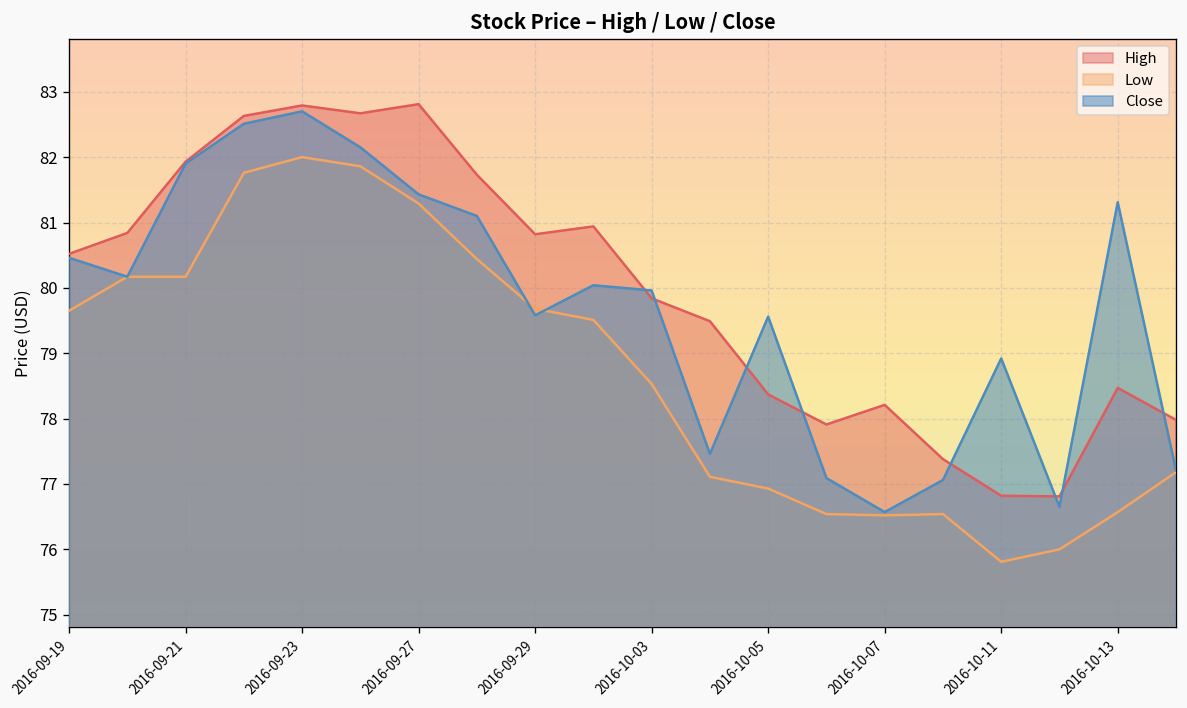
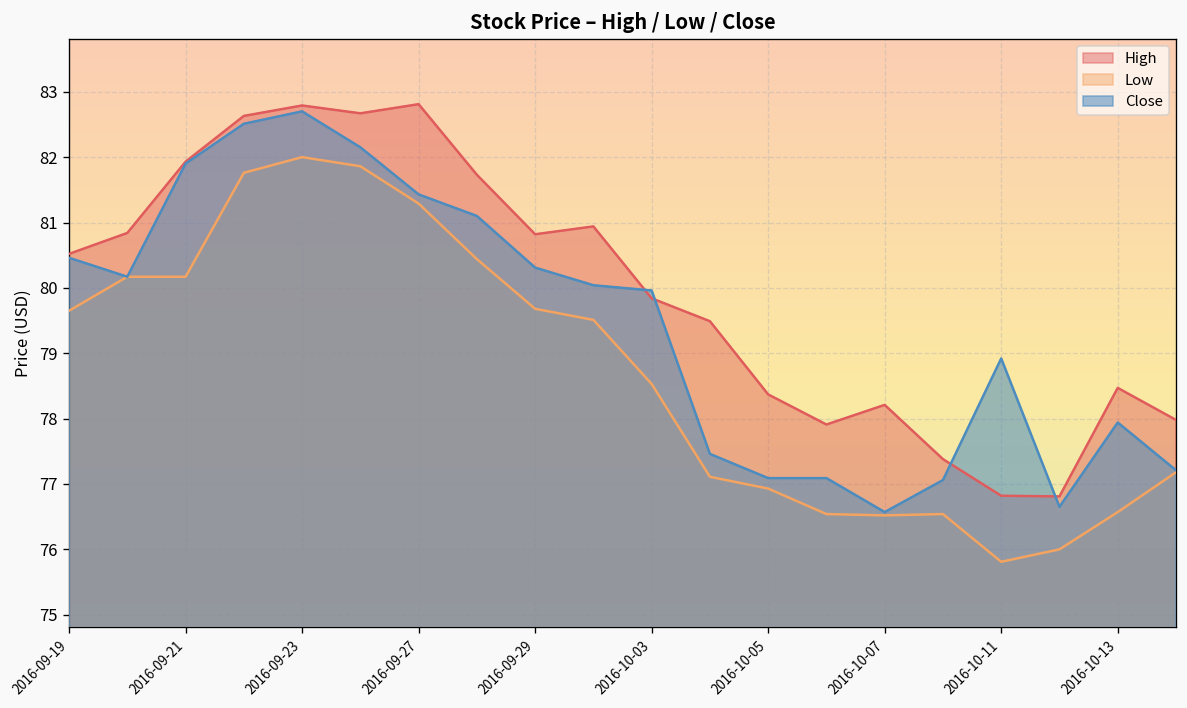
Close, 2016-09-29: 79.6 -> 80.3
Close, 2016-10-05: 79.6 -> 77.1
Close, 2016-10-13: 81.3 -> 77.9
